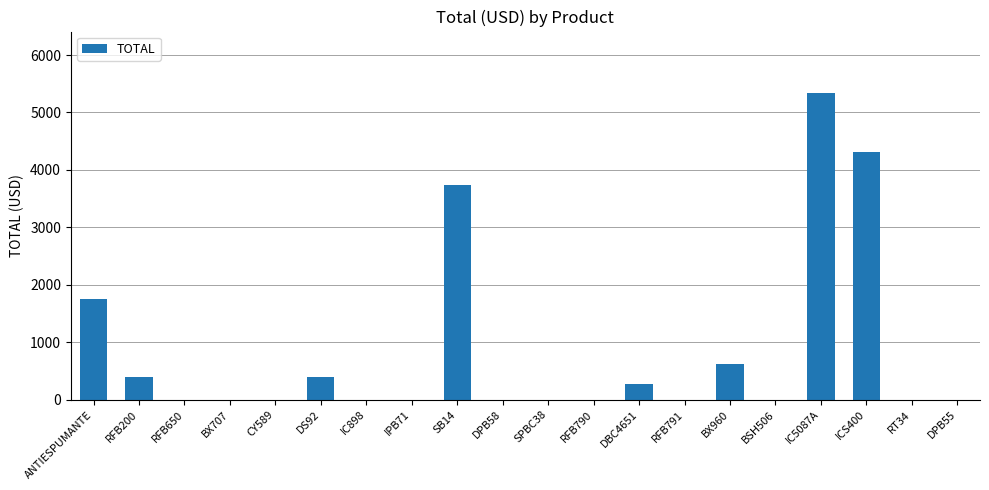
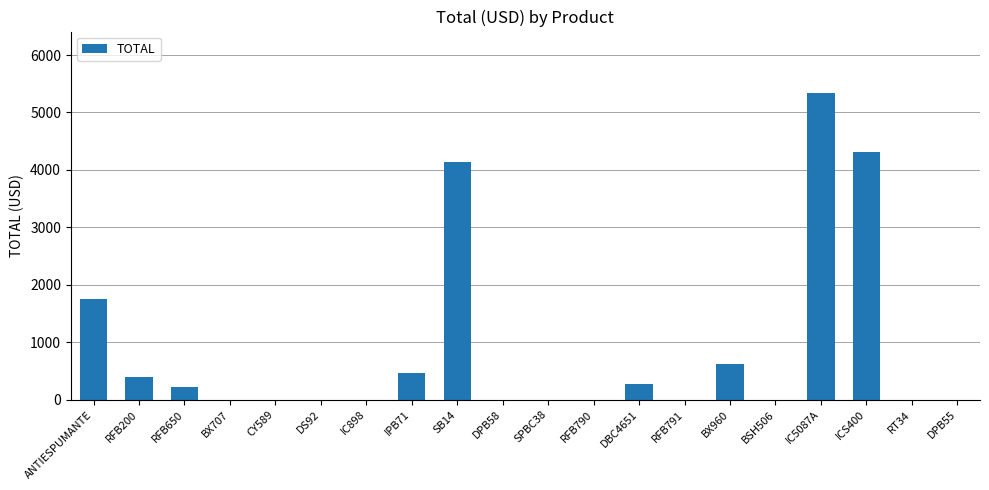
RFB650: 0 -> 200
DS92: 400 -> 0
IPB71: 0 -> 500
SB14: 3700 -> 4100
